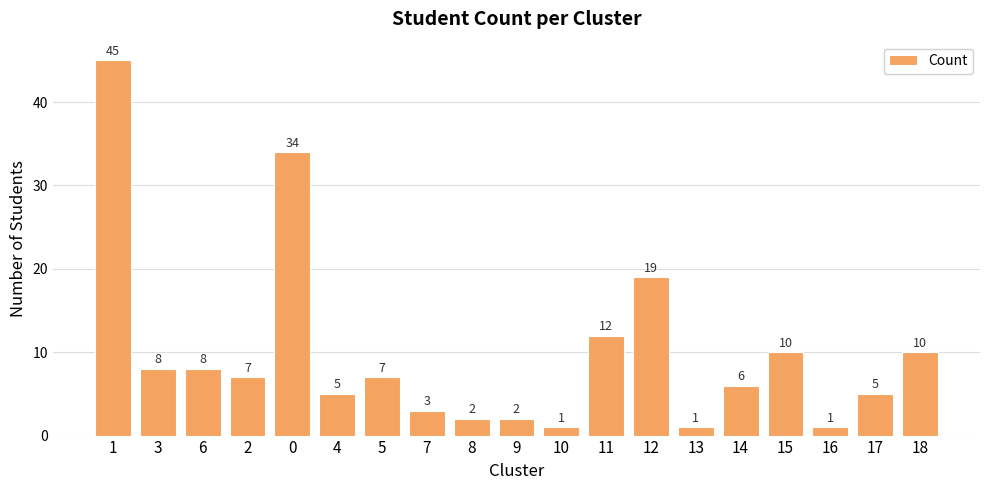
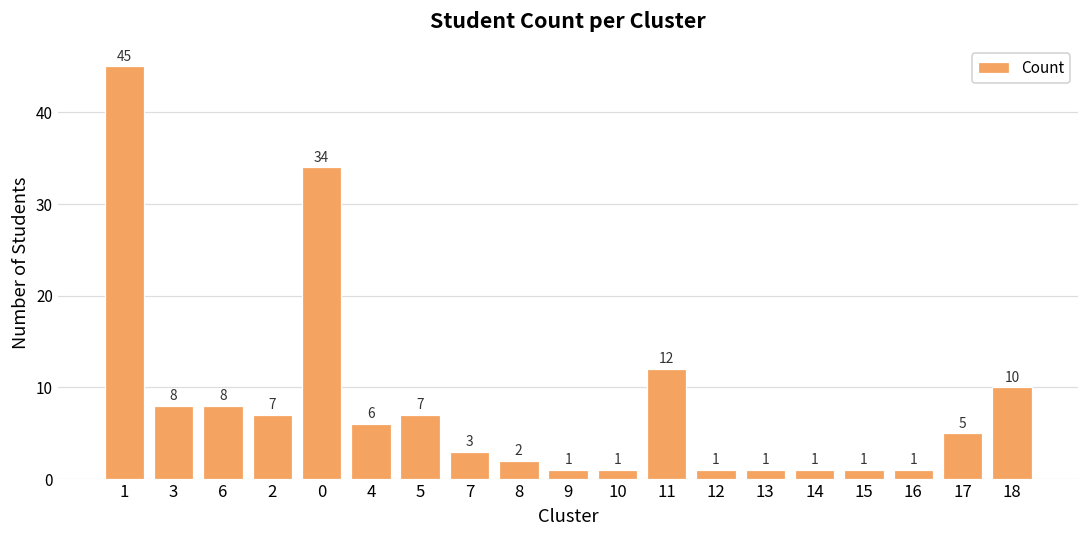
4: 5 -> 6
9: 2 -> 1
12: 19 -> 1
14: 6 -> 1
15: 10 -> 1
